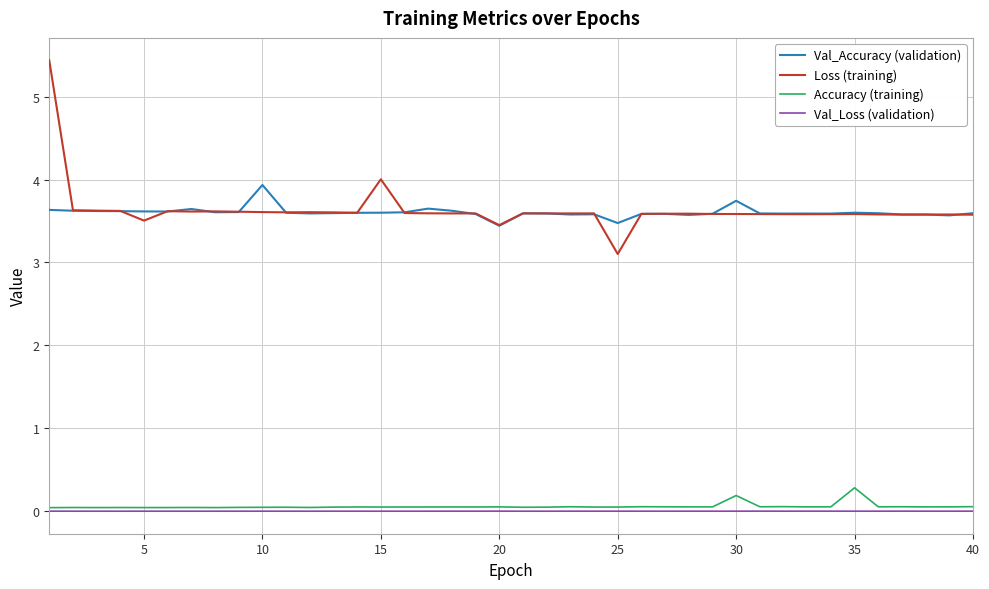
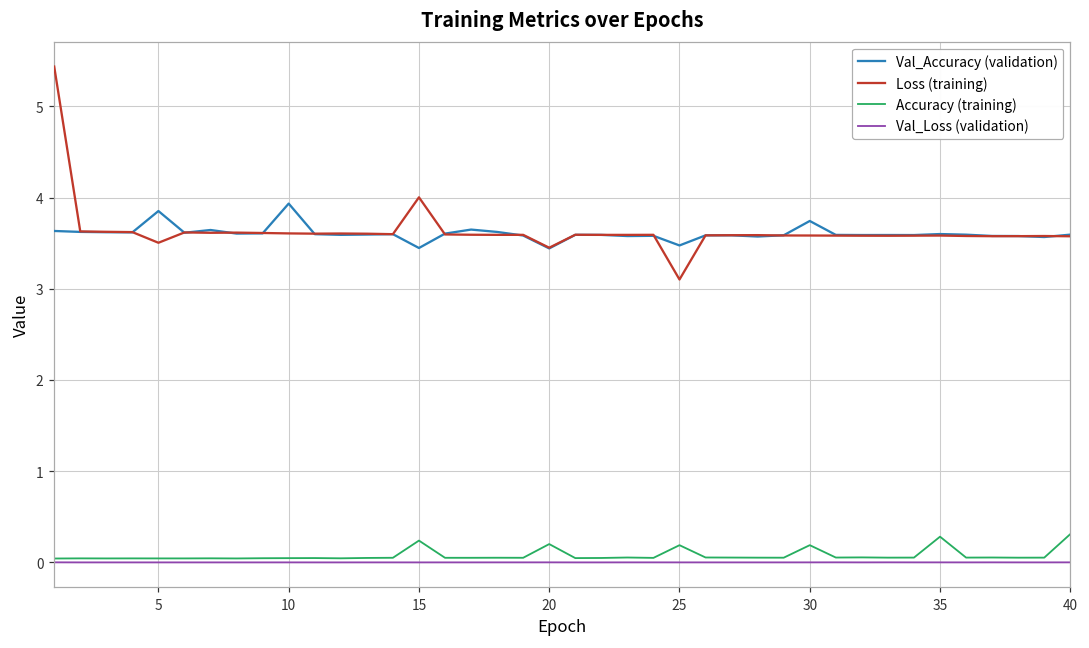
Val_Accuracy (validation), 5: 3.6 -> 3.9
Val_Accuracy (validation), 15: 3.6 -> 3.4
Accuracy (training), 15: 0.1 -> 0.2
Accuracy (training), 20: 0.1 -> 0.2
Accuracy (training), 25: 0.1 -> 0.2
Accuracy (training), 40: 0.1 -> 0.3
